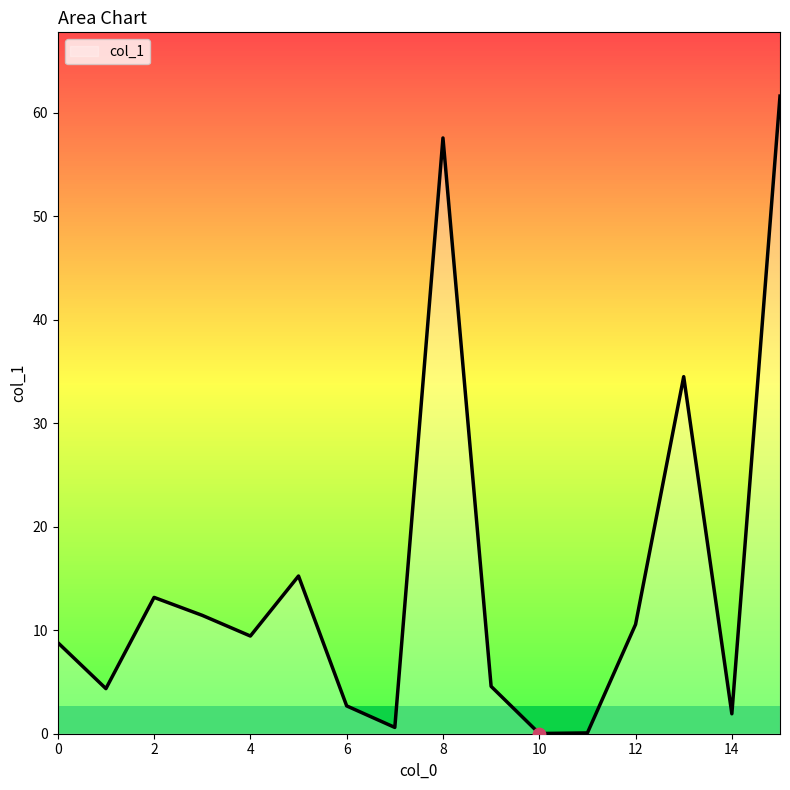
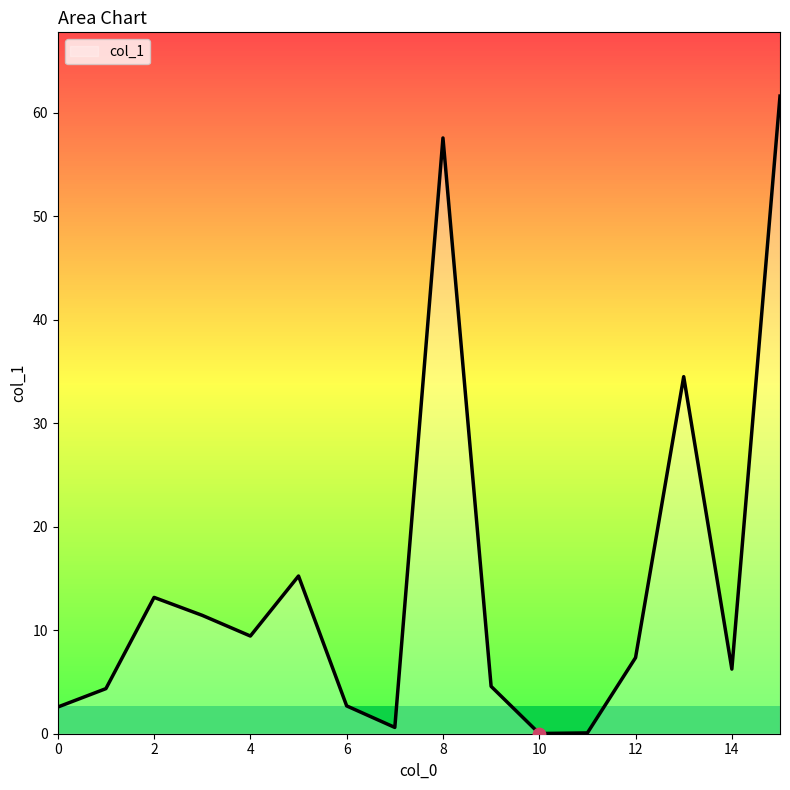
col_1, 0: 8.8 -> 2.6
col_1, 12: 10.6 -> 7.3
col_1, 14: 1.9 -> 6.2
